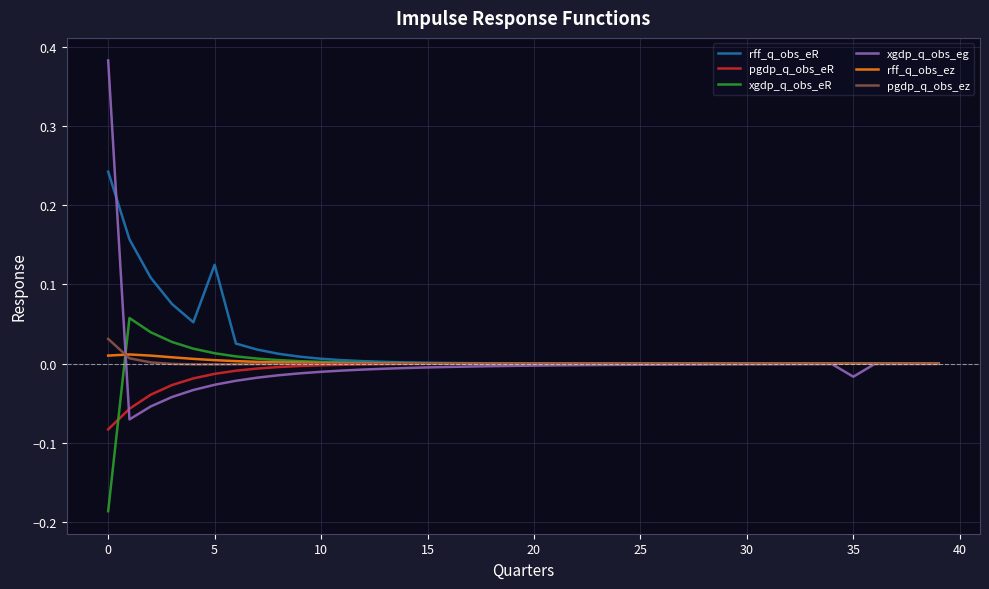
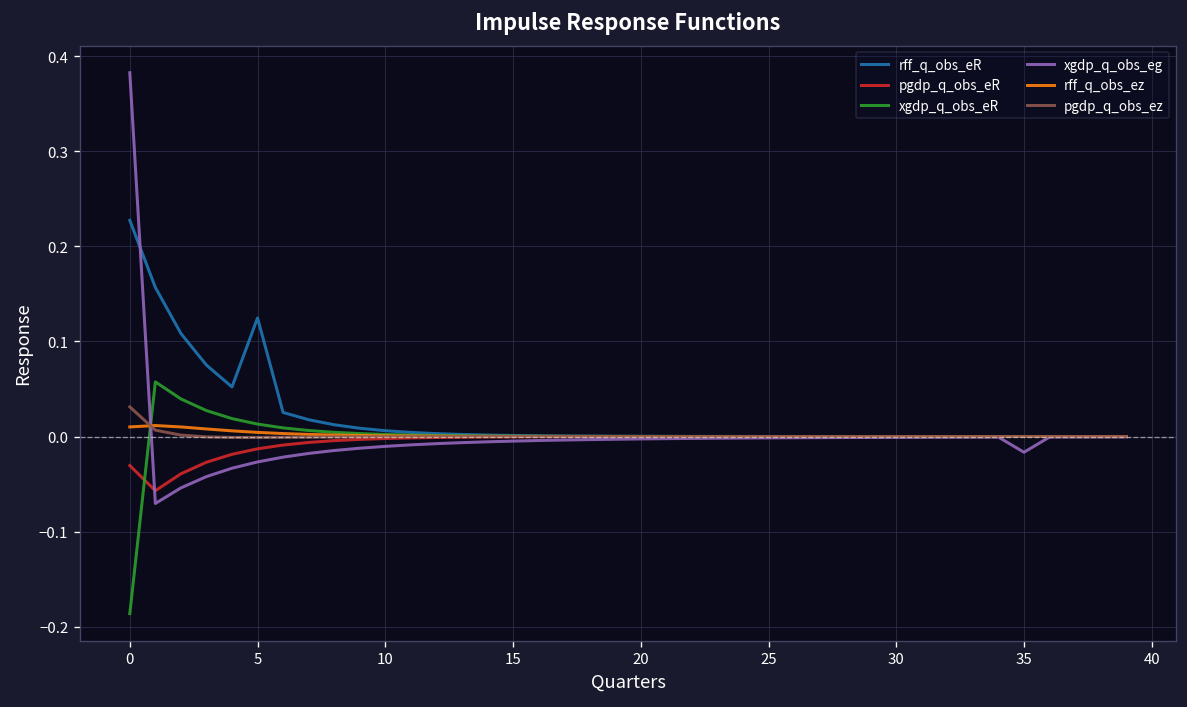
rff_q_obs_eR, 0: 0.24 -> 0.23
pgdp_q_obs_eR, 0: -0.08 -> -0.03
